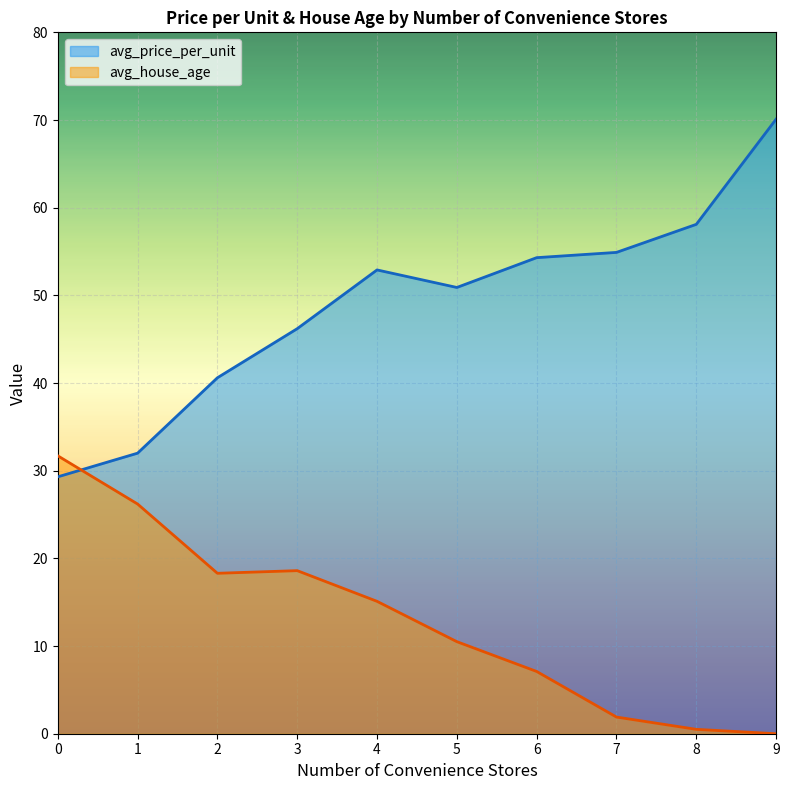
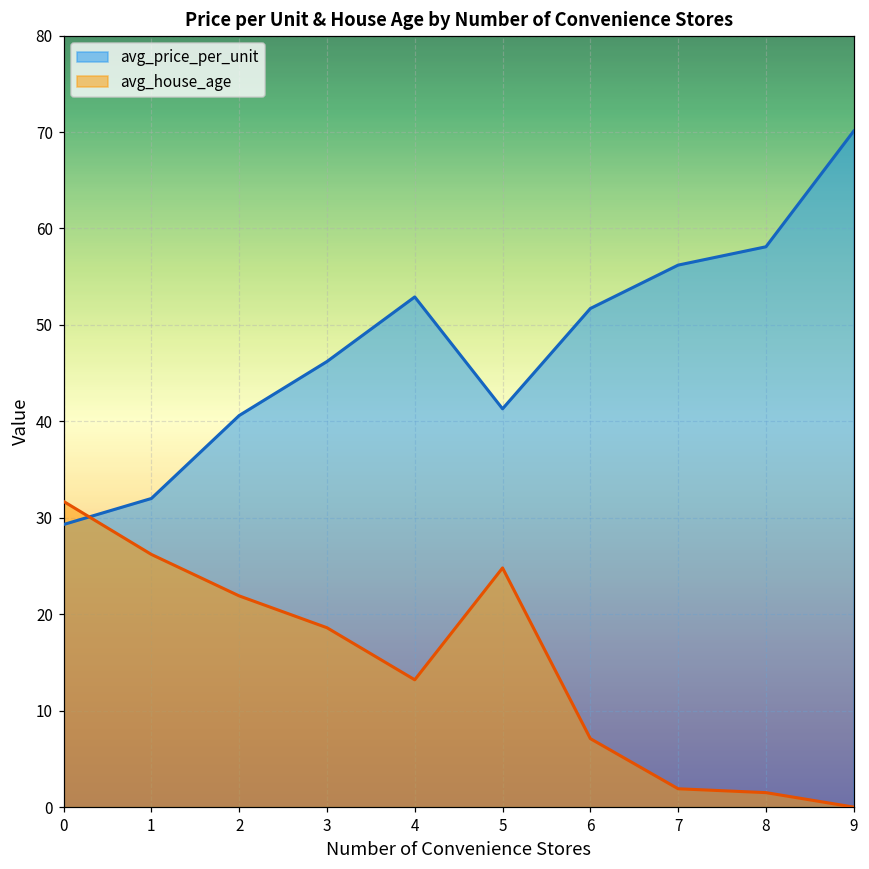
avg_house_age, 2: 18 -> 22
avg_house_age, 4: 15 -> 13
avg_price_per_unit, 5: 51 -> 41
avg_house_age, 5: 11 -> 25
avg_price_per_unit, 6: 54 -> 52
avg_price_per_unit, 7: 55 -> 56
avg_house_age, 8: 1 -> 2
